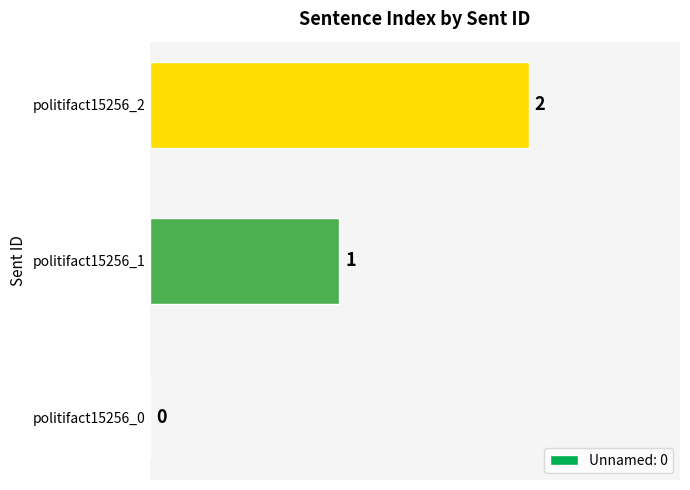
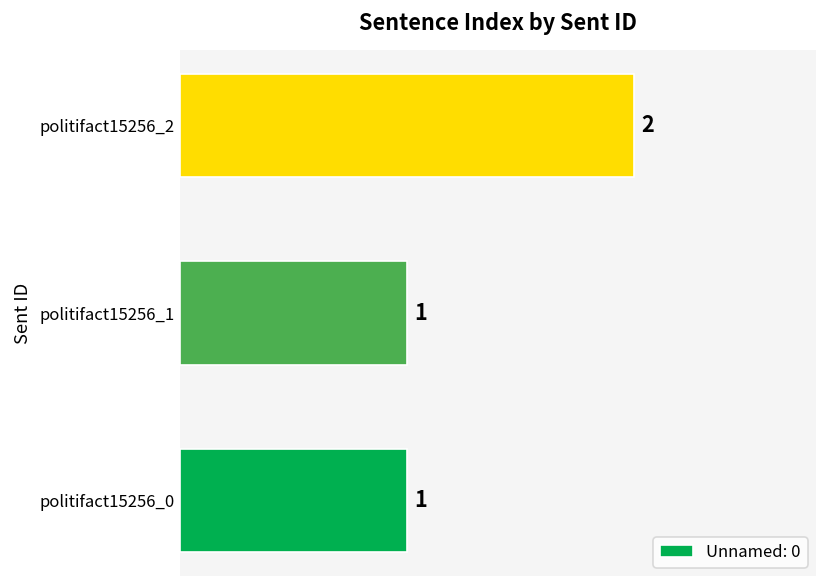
politifact15256_0: 0 -> 1
